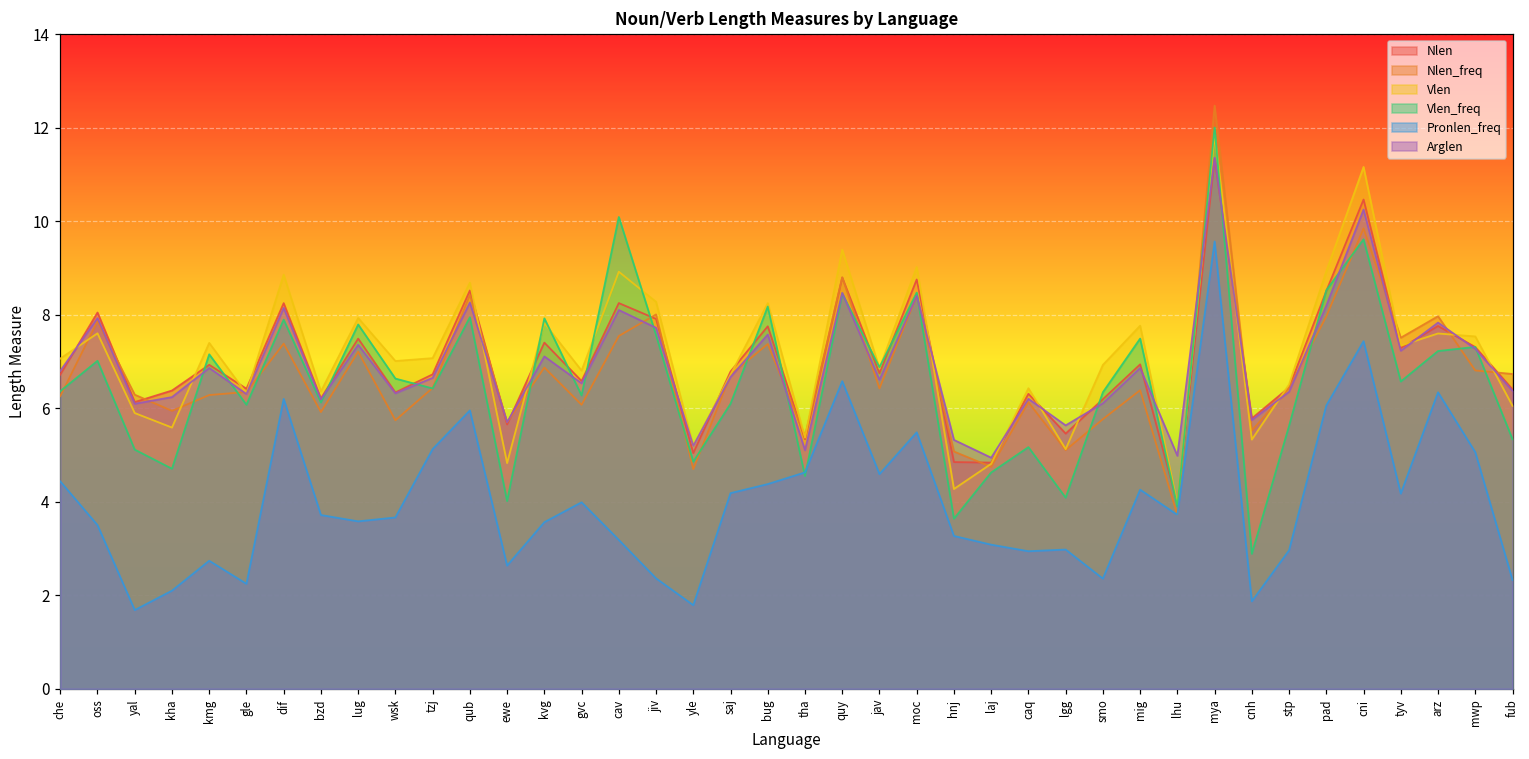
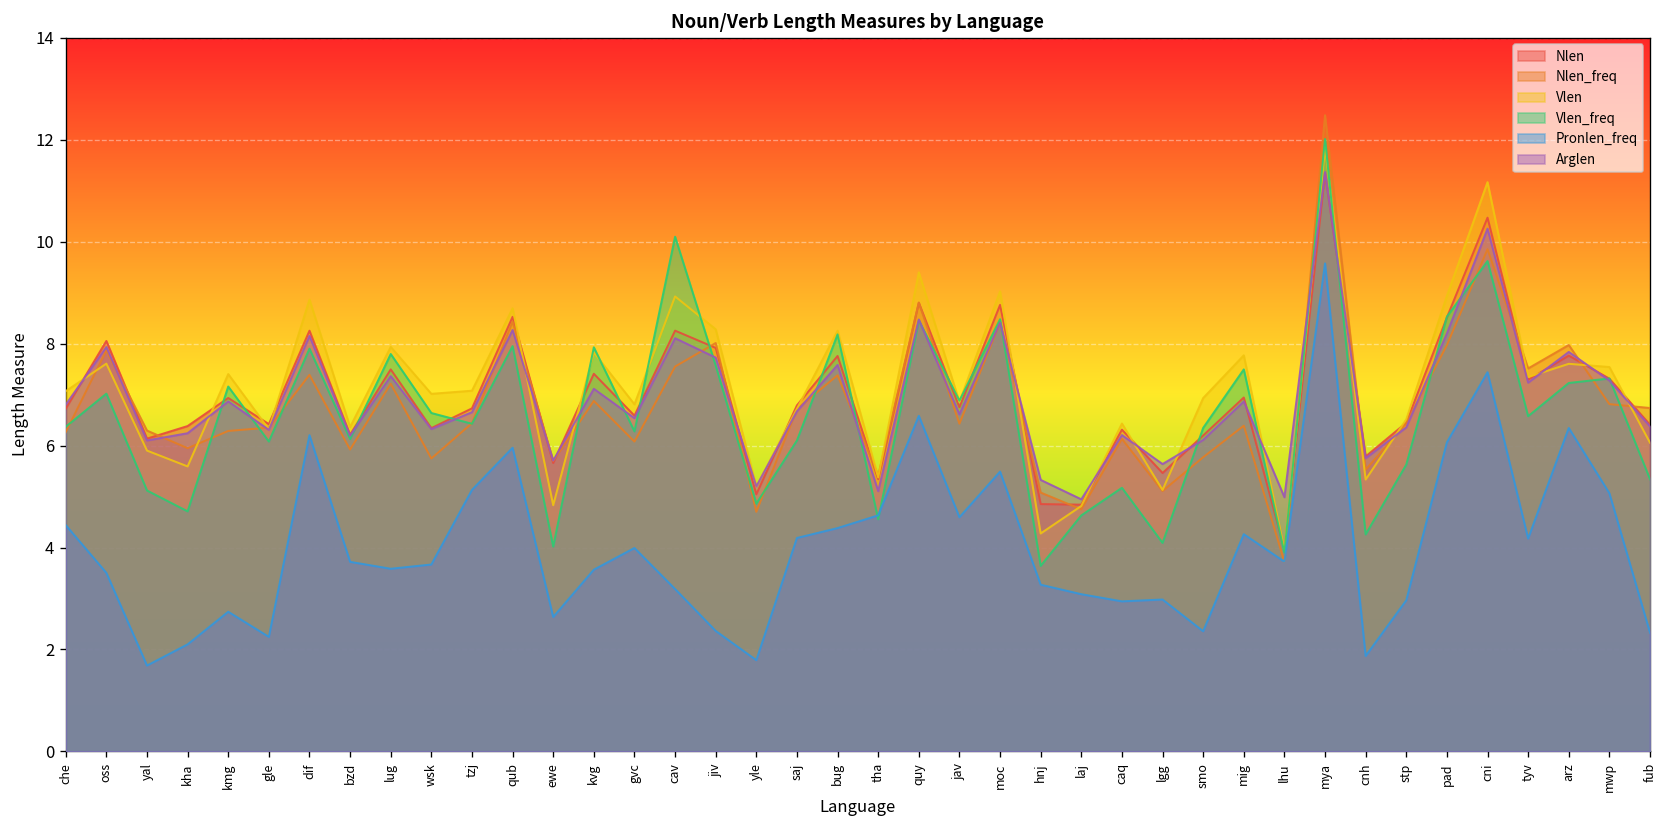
Vlen_freq, cnh: 2.9 -> 4.3
